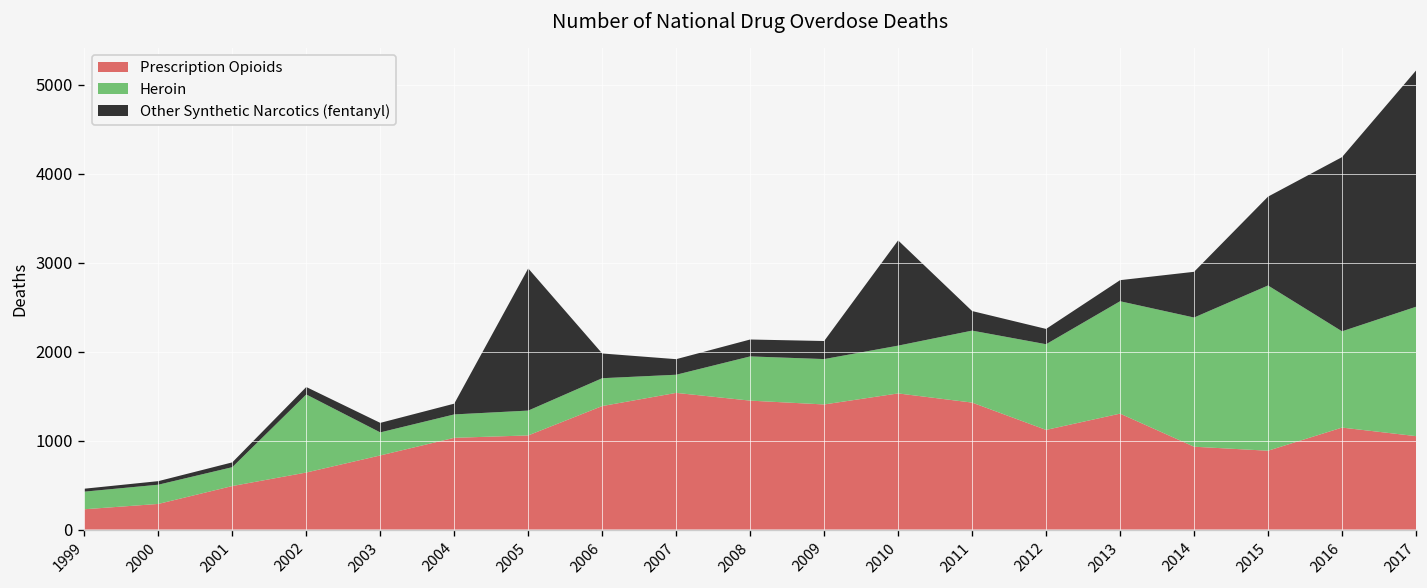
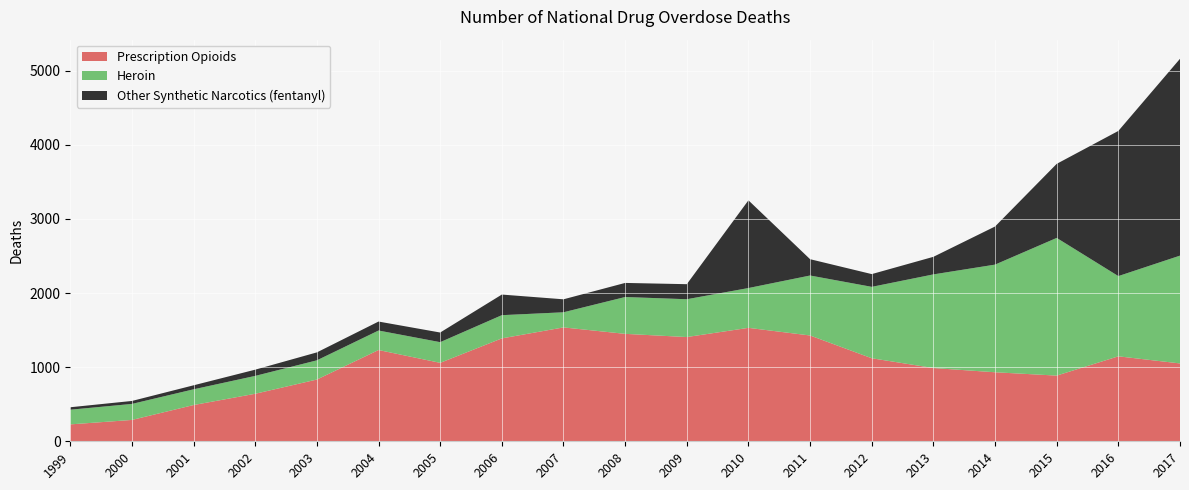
Heroin, 2002: 900 -> 200
Prescription Opioids, 2004: 1000 -> 1200
Other Synthetic Narcotics (fentanyl), 2005: 1600 -> 100
Prescription Opioids, 2013: 1300 -> 1000
